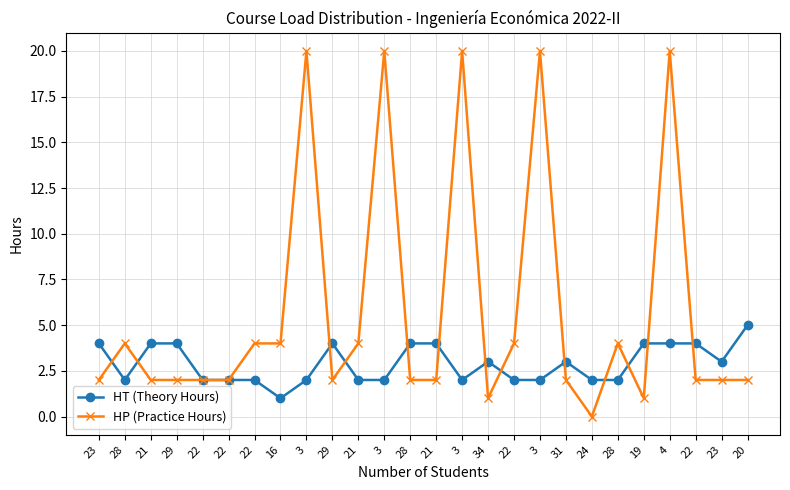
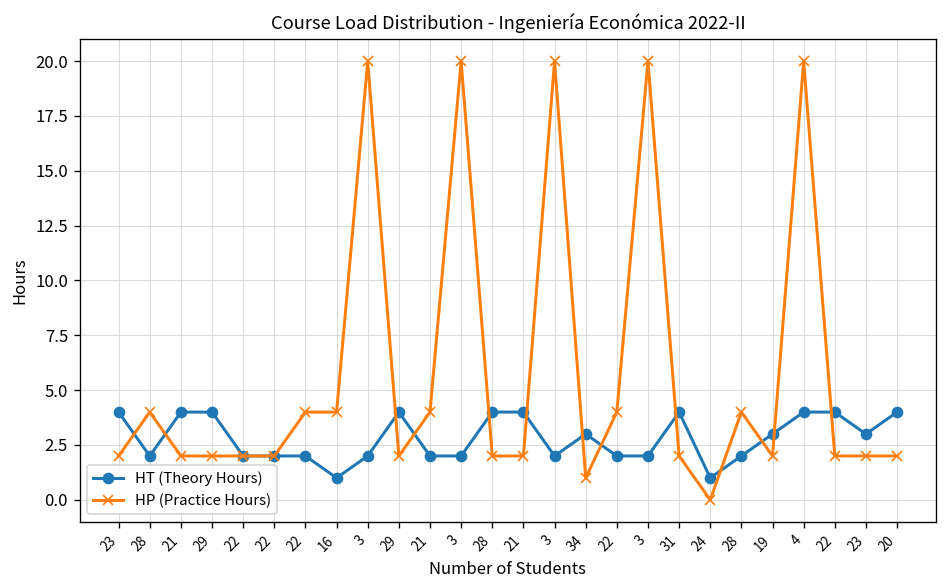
HT (Theory Hours), 31: 3 -> 4
HT (Theory Hours), 24: 2 -> 1
HT (Theory Hours), 19: 4 -> 3
HP (Practice Hours), 19: 1 -> 2
HT (Theory Hours), 20: 5 -> 4
